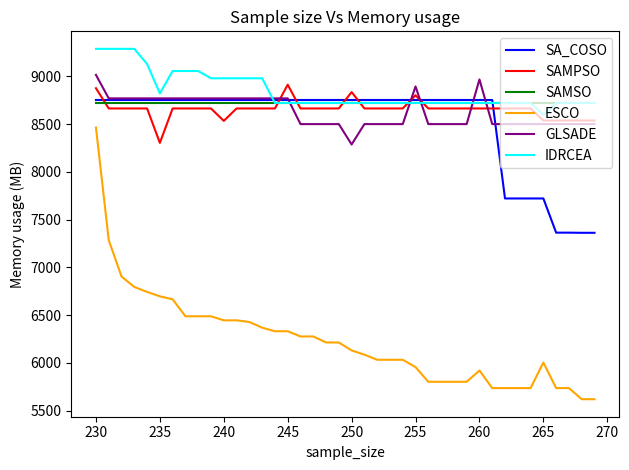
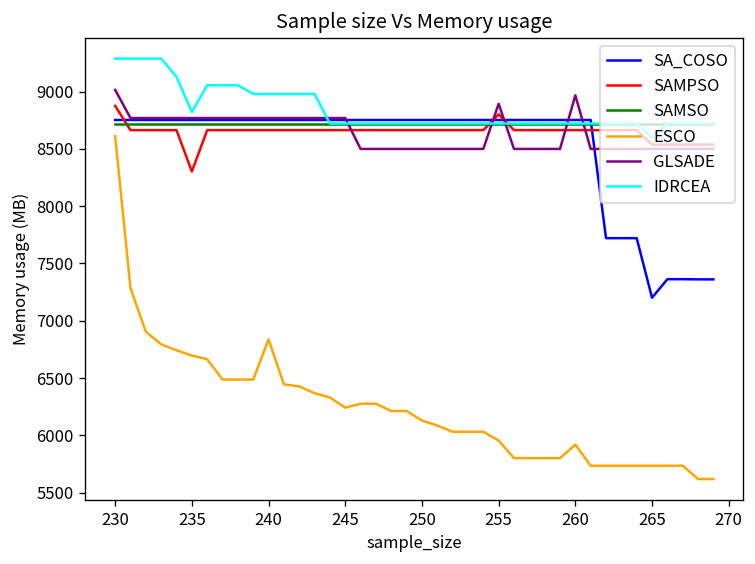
ESCO, 230: 8500 -> 8600
SAMPSO, 240: 8500 -> 8700
ESCO, 240: 6400 -> 6800
SAMPSO, 245: 8900 -> 8700
ESCO, 245: 6300 -> 6200
SAMPSO, 250: 8800 -> 8700
GLSADE, 250: 8300 -> 8500
SA_COSO, 265: 7700 -> 7200
ESCO, 265: 6000 -> 5700
